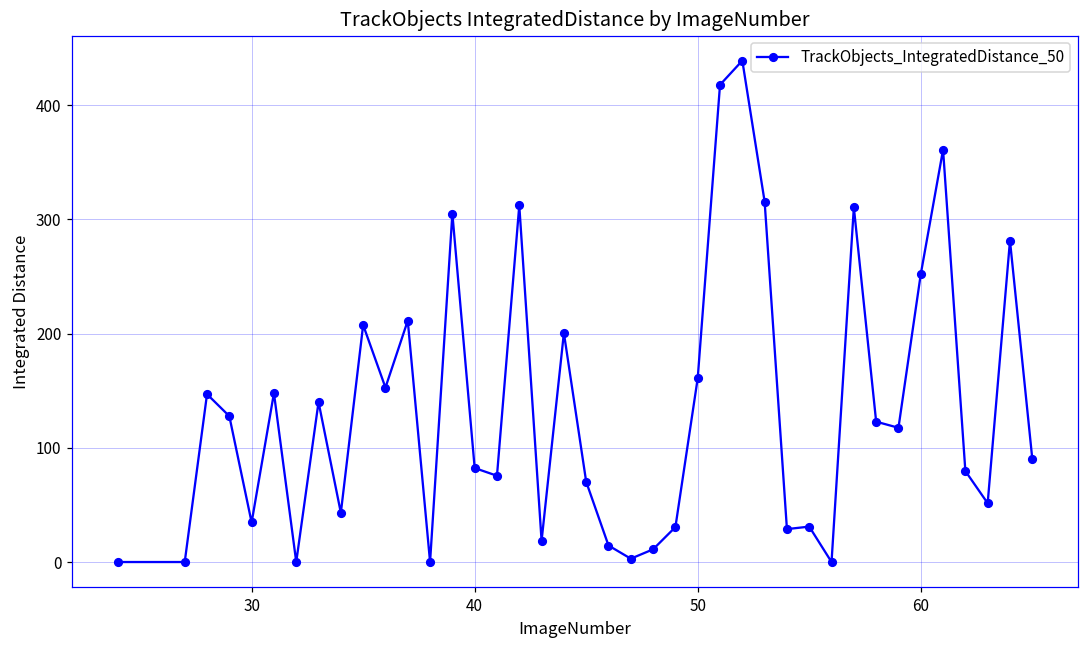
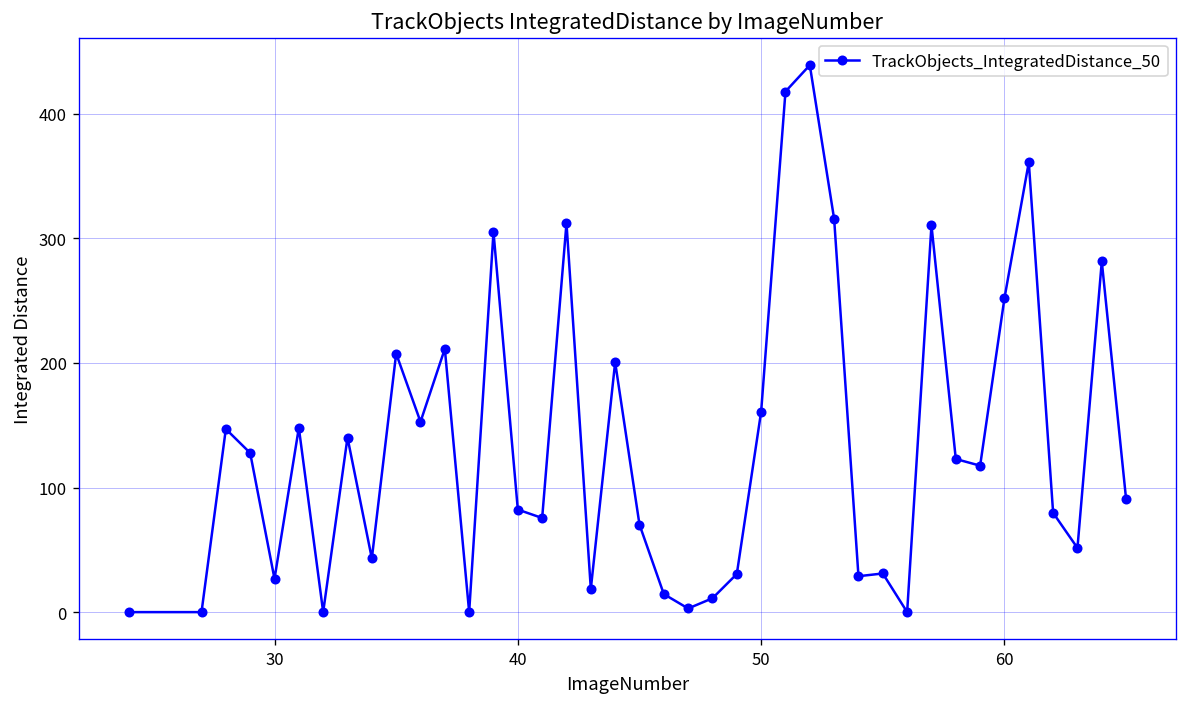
30: 35 -> 27
